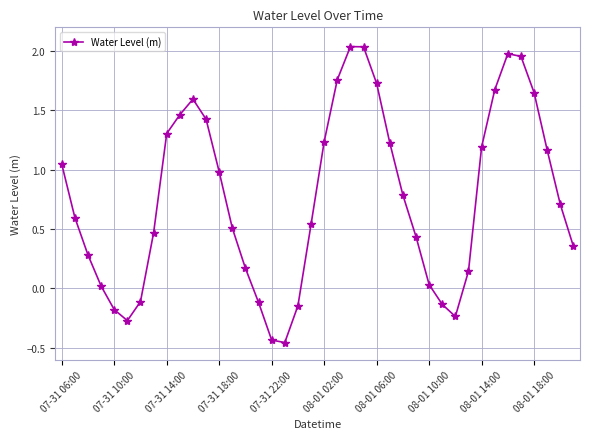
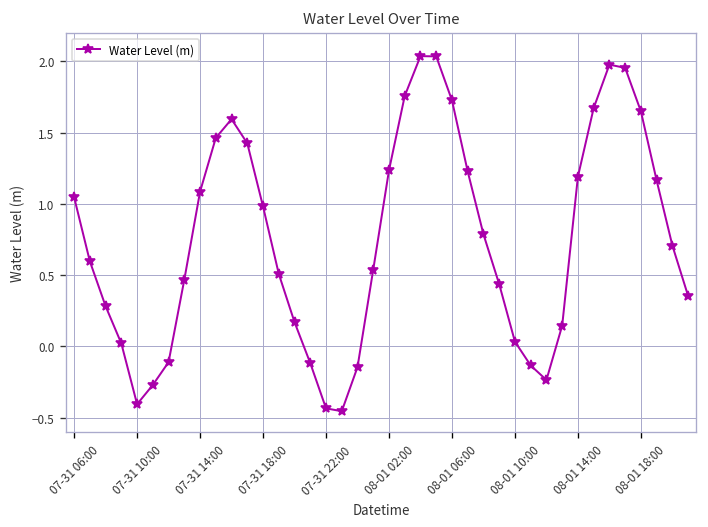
07-31 10:00: -0.18 -> -0.41
07-31 14:00: 1.31 -> 1.09
